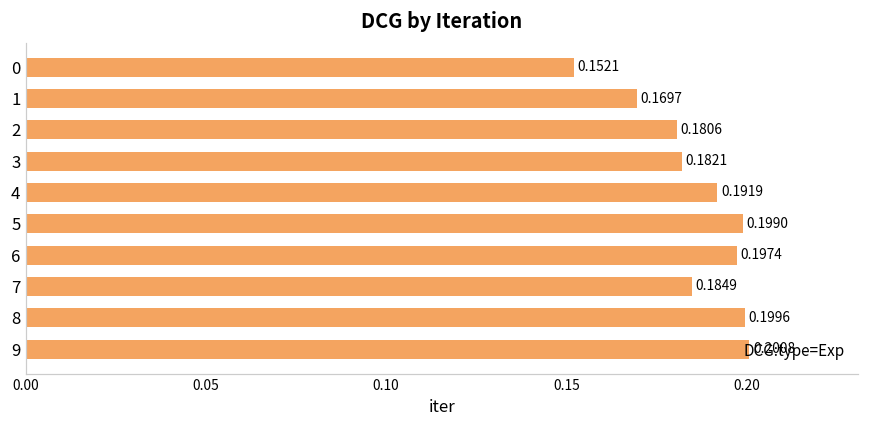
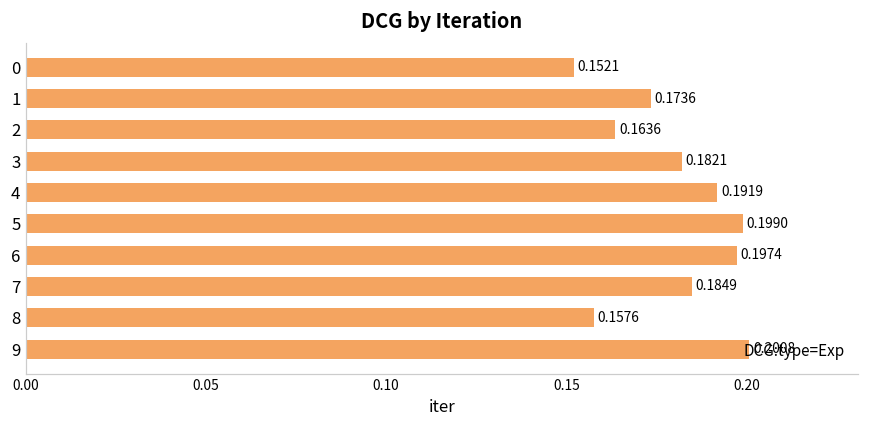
1: 0.1697 -> 0.1736
2: 0.1806 -> 0.1636
8: 0.1996 -> 0.1576
